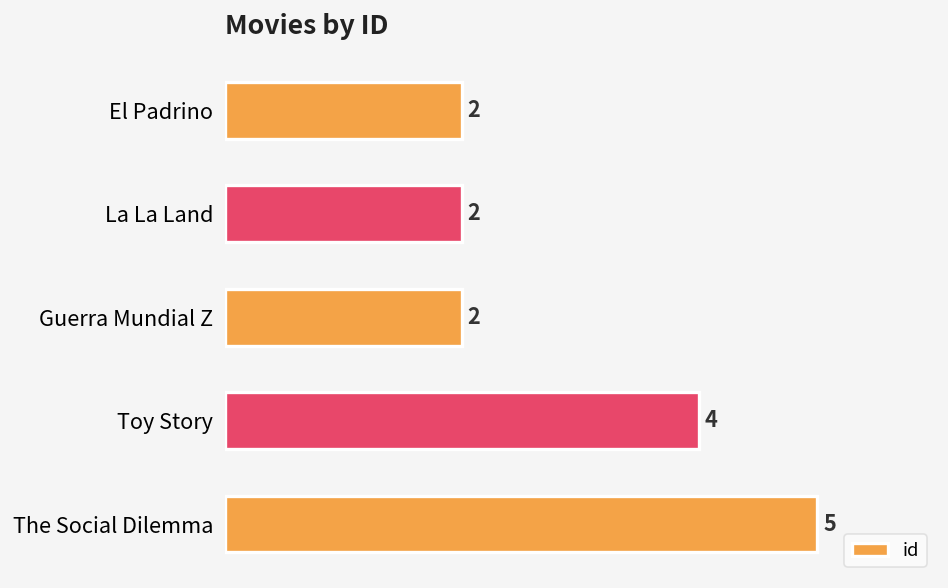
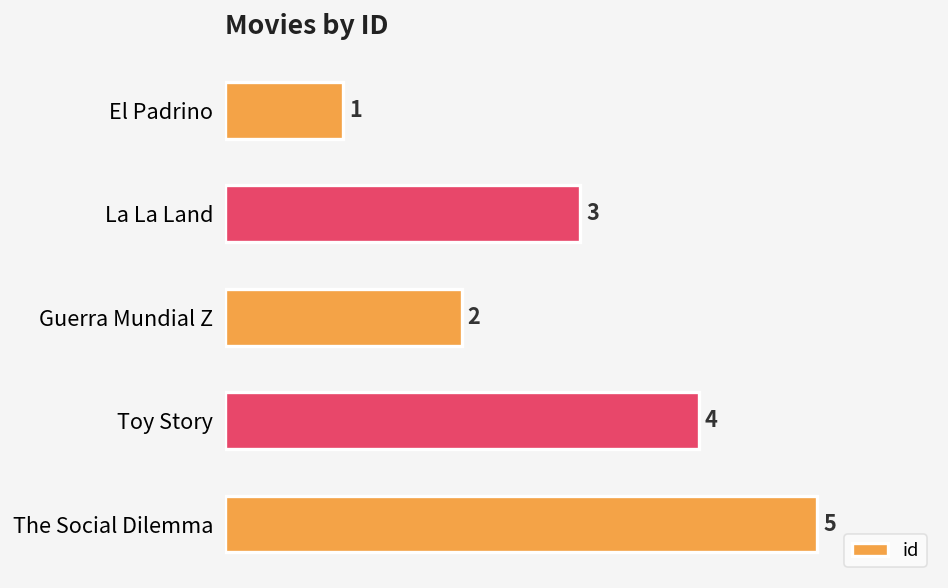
El Padrino: 2 -> 1
La La Land: 2 -> 3
